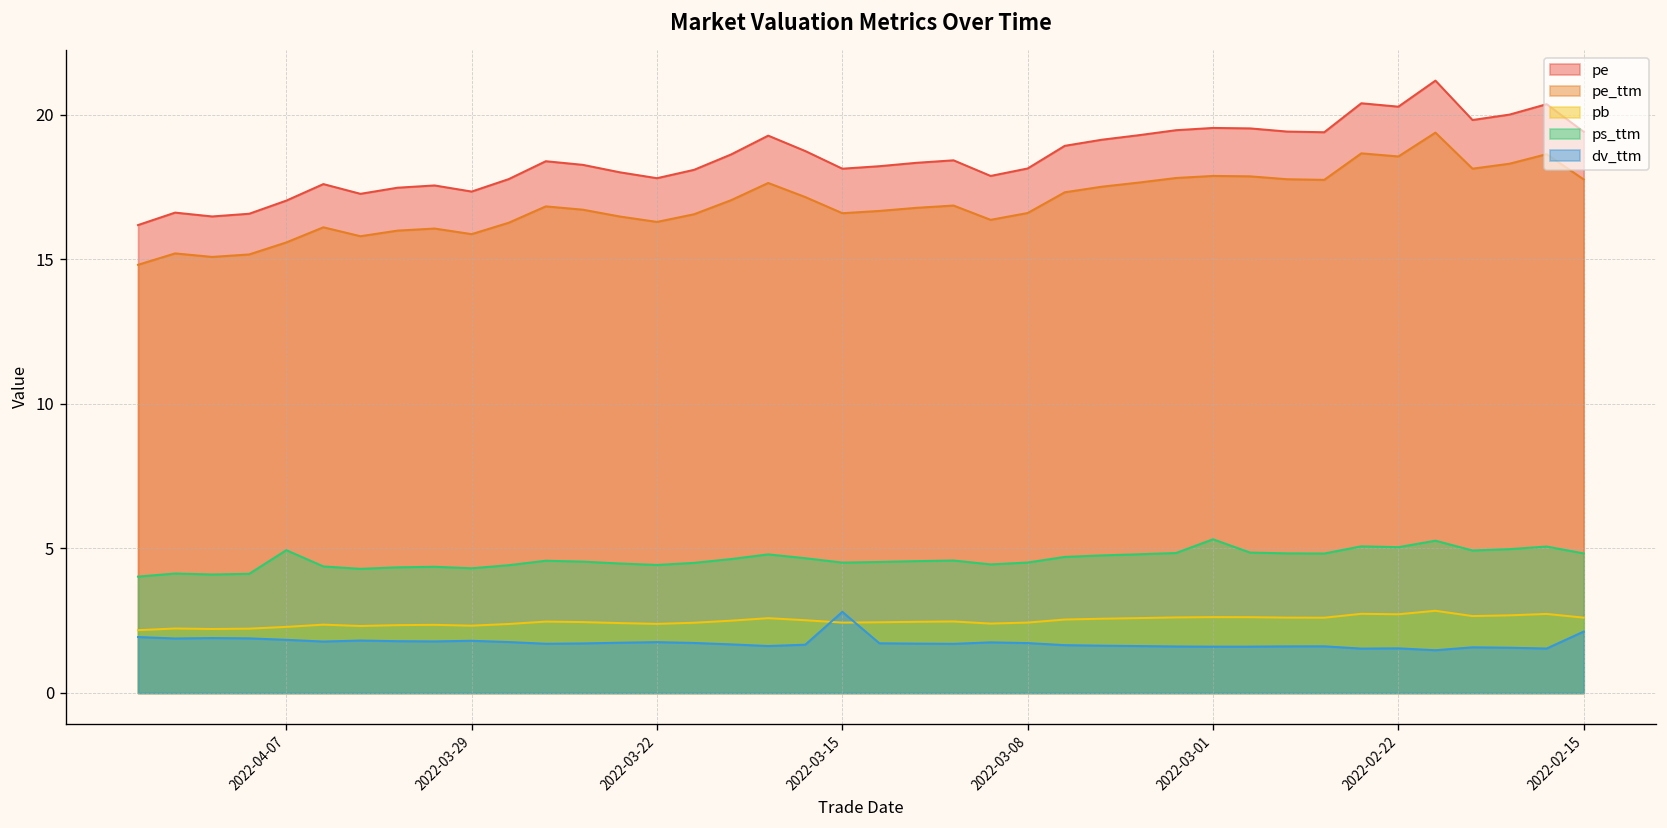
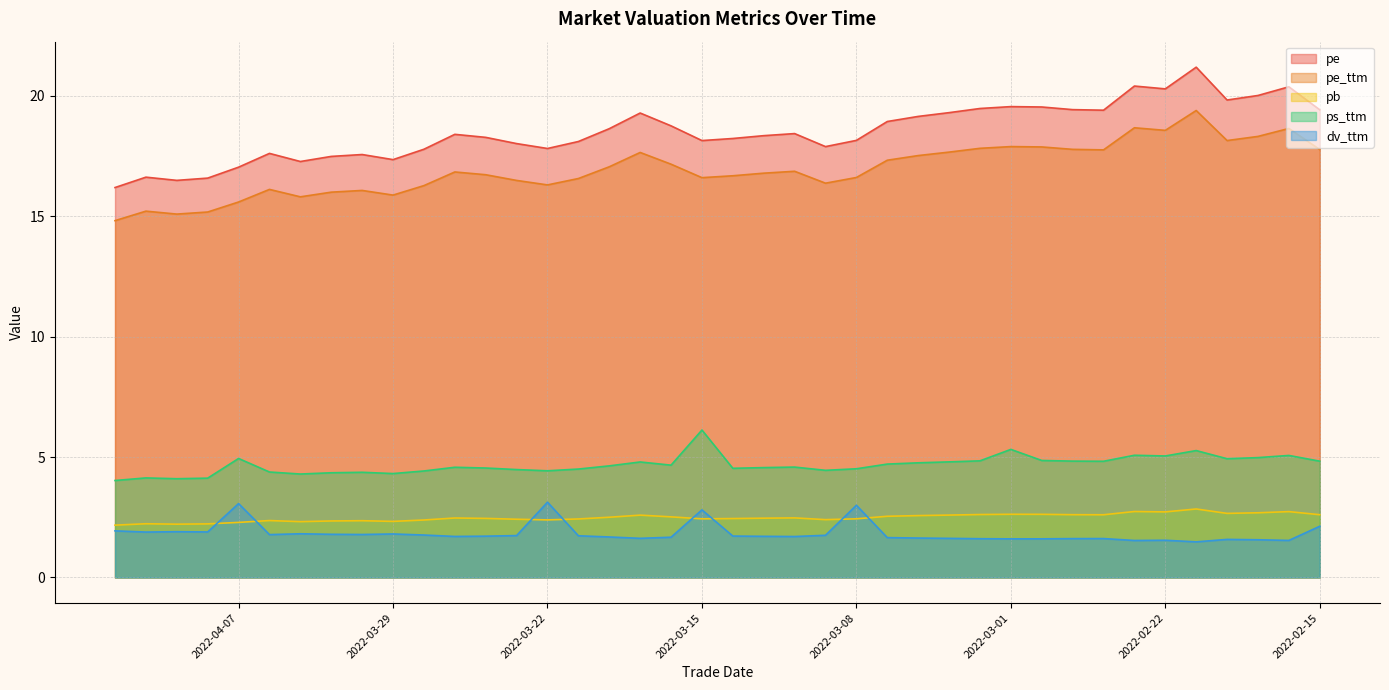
dv_ttm, 2022-04-07: 1.8 -> 3.1
dv_ttm, 2022-03-22: 1.8 -> 3.1
ps_ttm, 2022-03-15: 4.5 -> 6.1
dv_ttm, 2022-03-08: 1.7 -> 3.0
